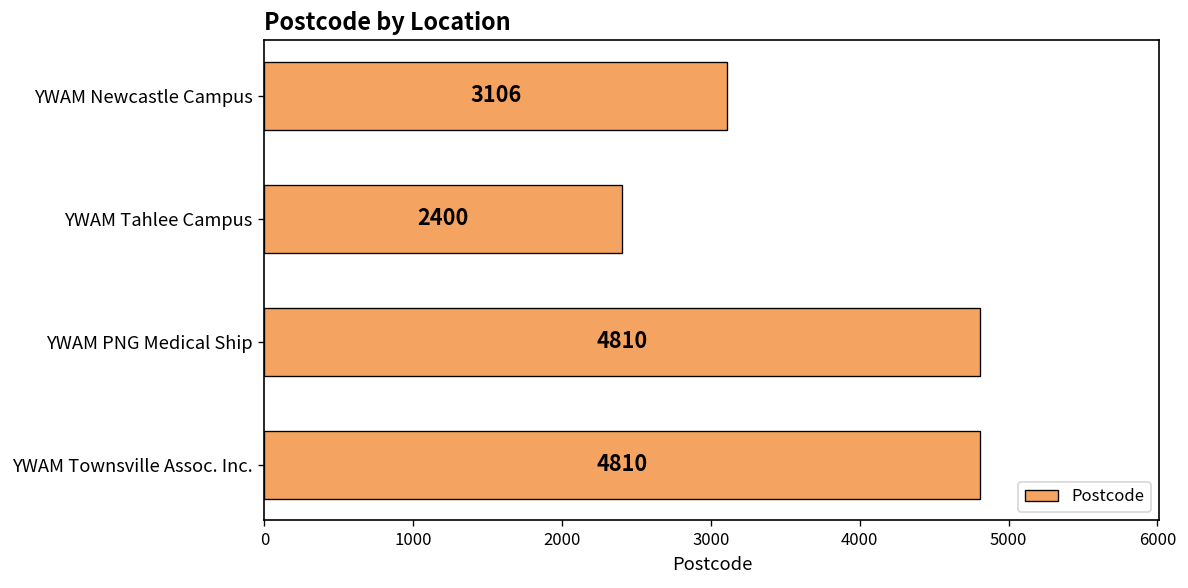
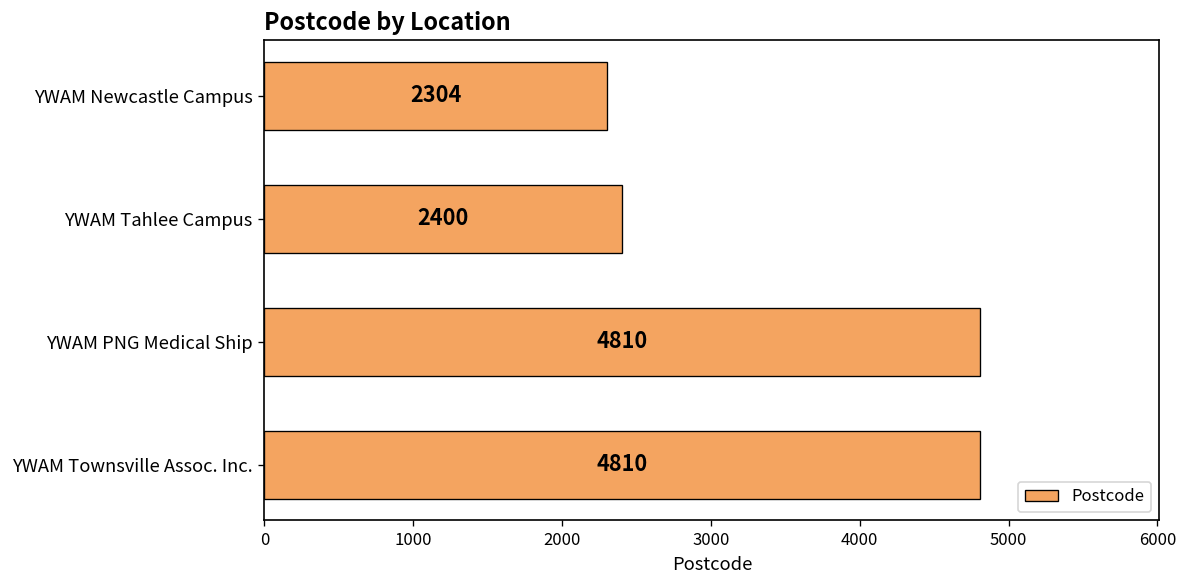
YWAM Newcastle Campus: 3106 -> 2304
